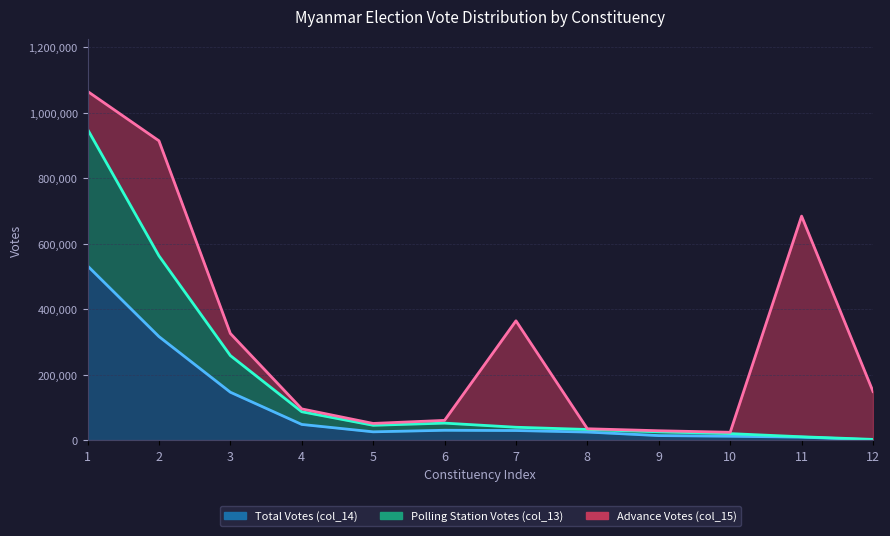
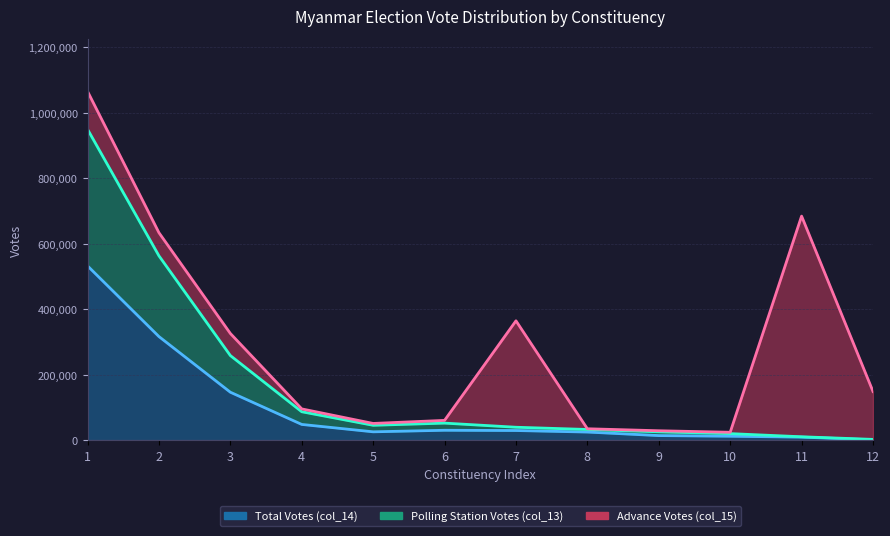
Advance Votes (col_15), 2: 350,000 -> 70,000
